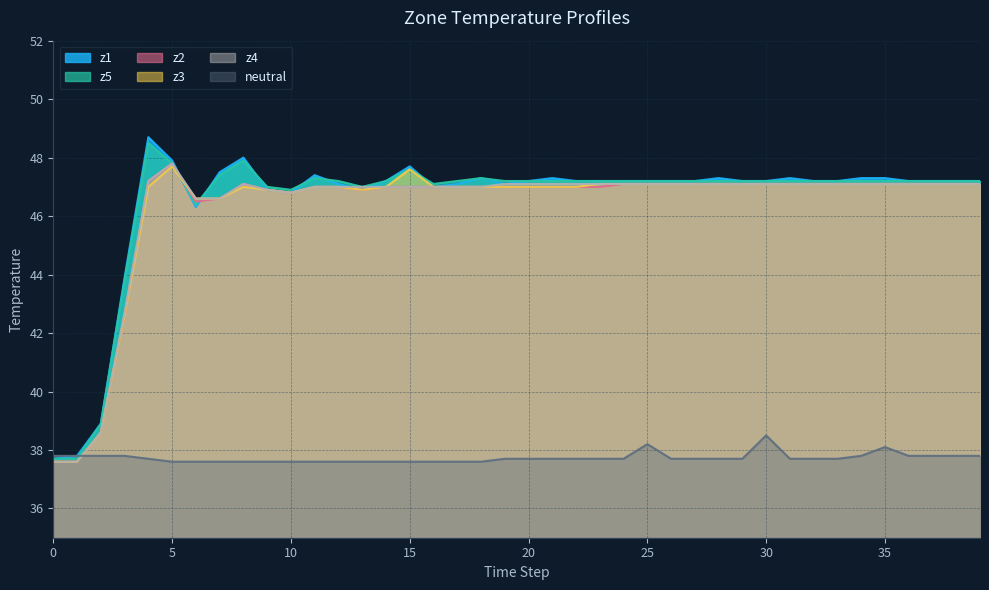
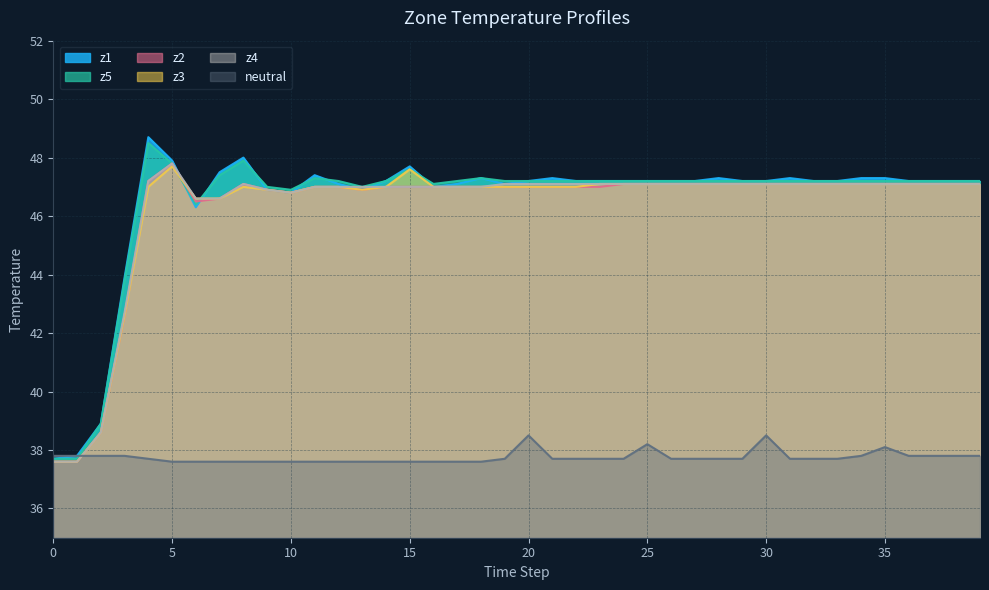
neutral, 20: 37.7 -> 38.5
